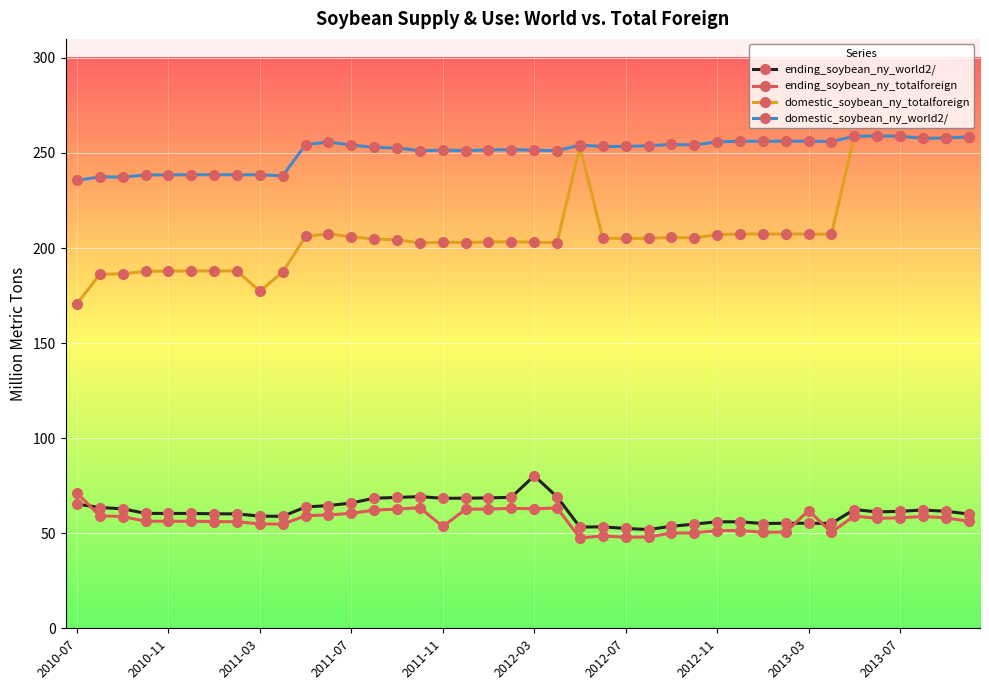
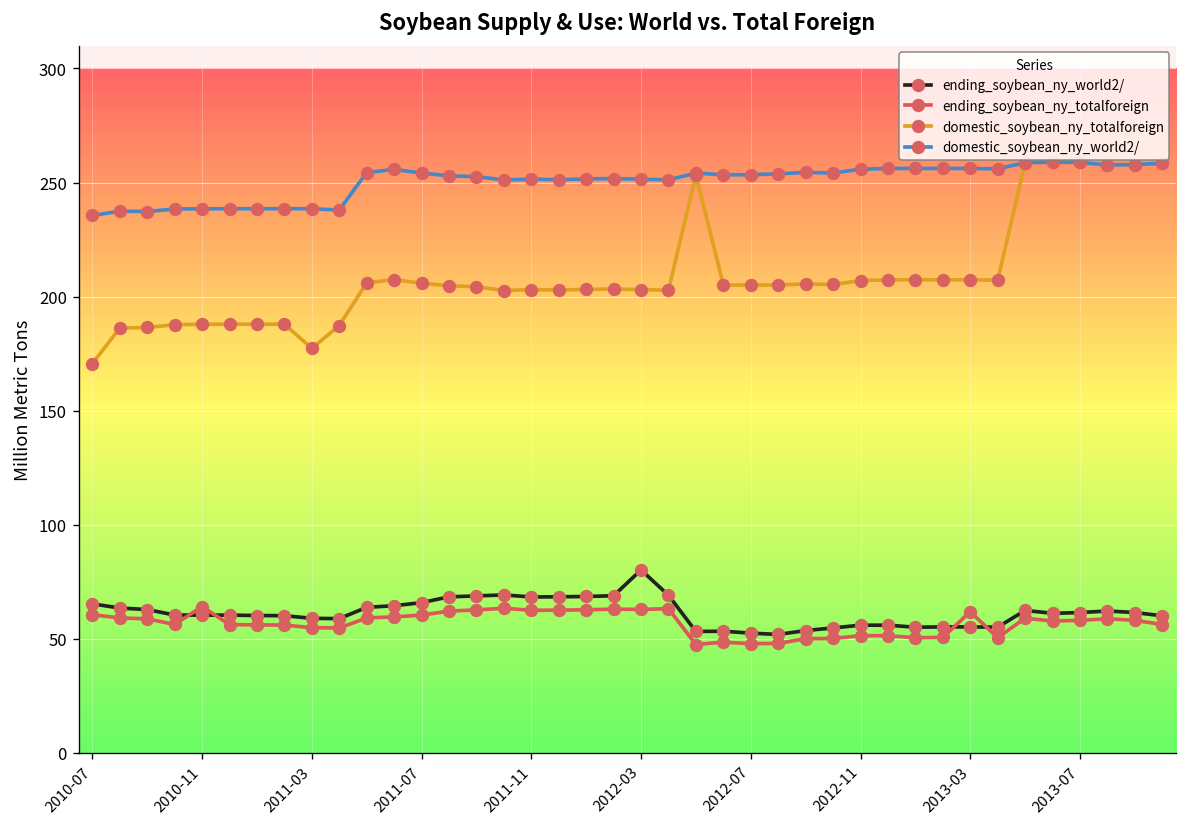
ending_soybean_ny_totalforeign, 2010-07: 71 -> 61
ending_soybean_ny_totalforeign, 2010-11: 56 -> 64
ending_soybean_ny_totalforeign, 2011-11: 54 -> 63
